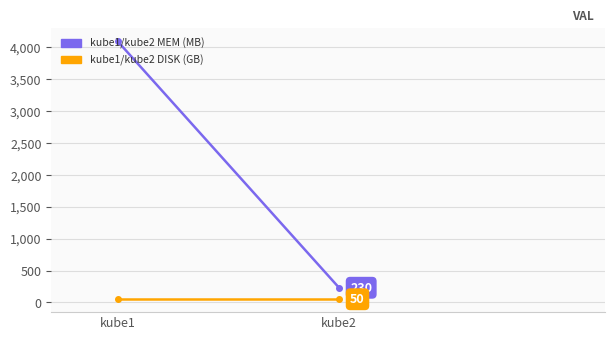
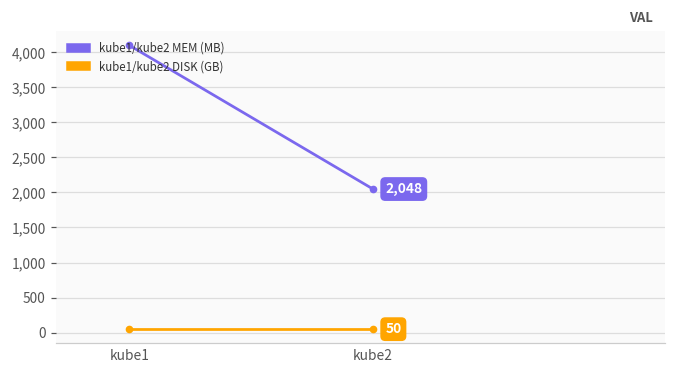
kube1/kube2 MEM (MB), kube2: 230 -> 2,048
